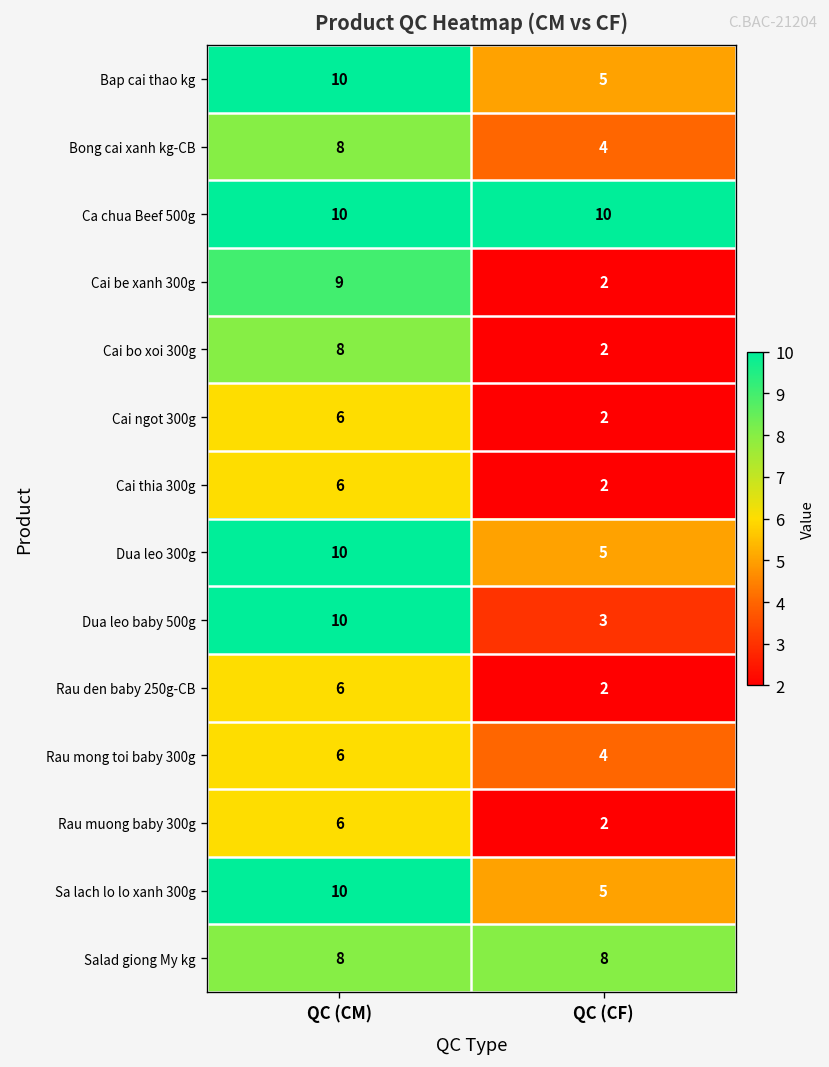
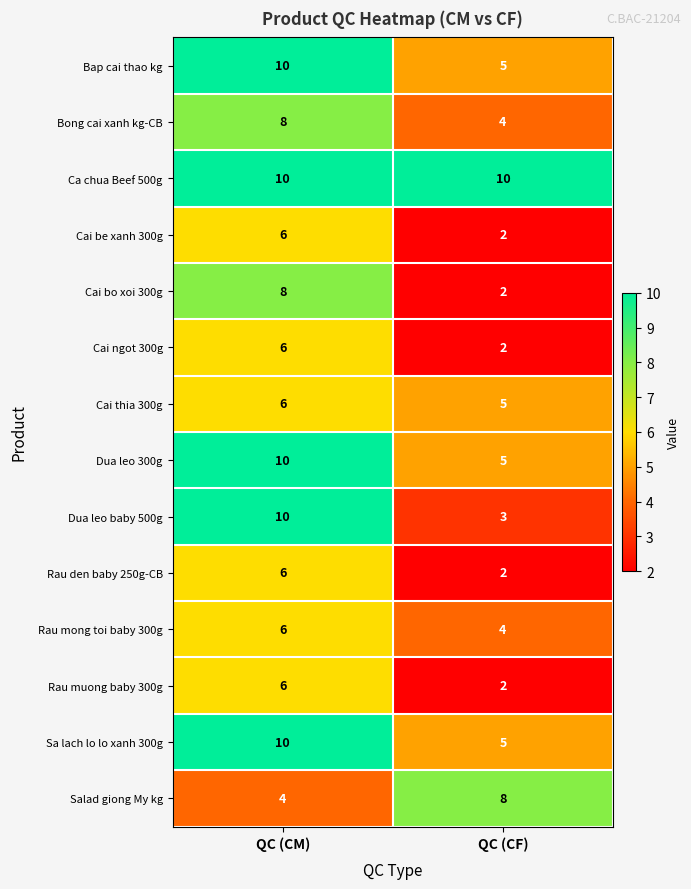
Cai be xanh 300g, QC (CM): 9 -> 6
Cai thia 300g, QC (CF): 2 -> 5
Salad giong My kg, QC (CM): 8 -> 4
